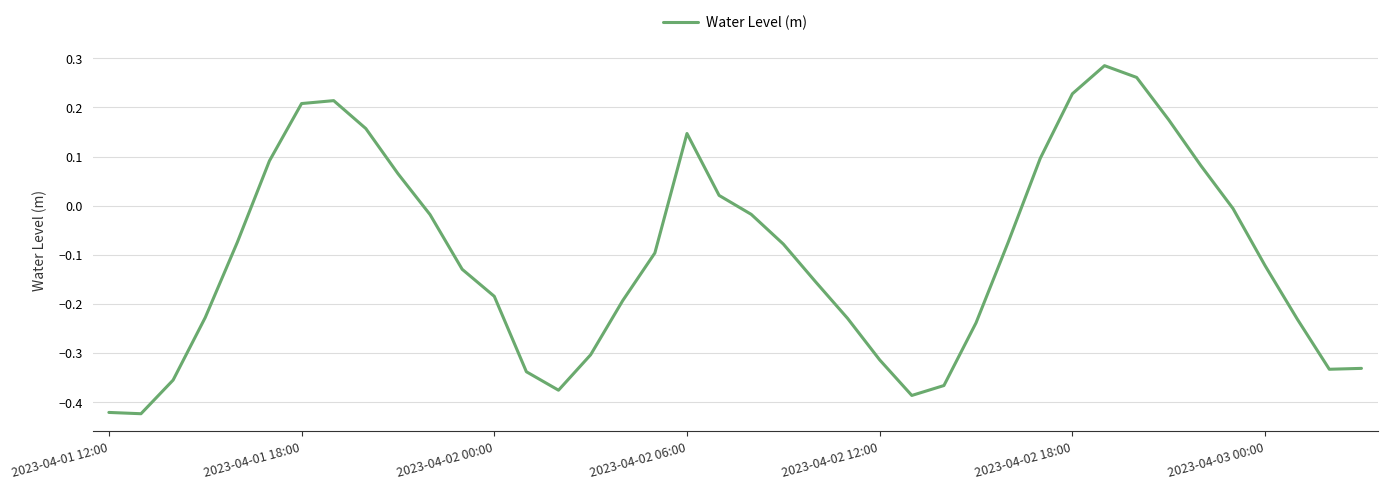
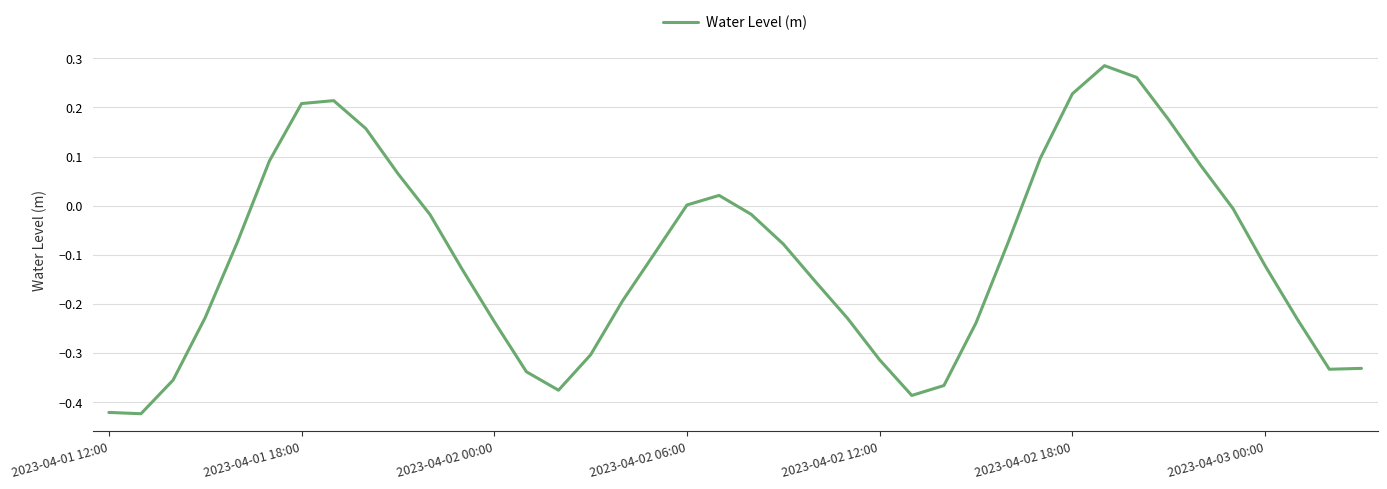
2023-04-02 00:00: -0.18 -> -0.24
2023-04-02 06:00: 0.15 -> 0.00
